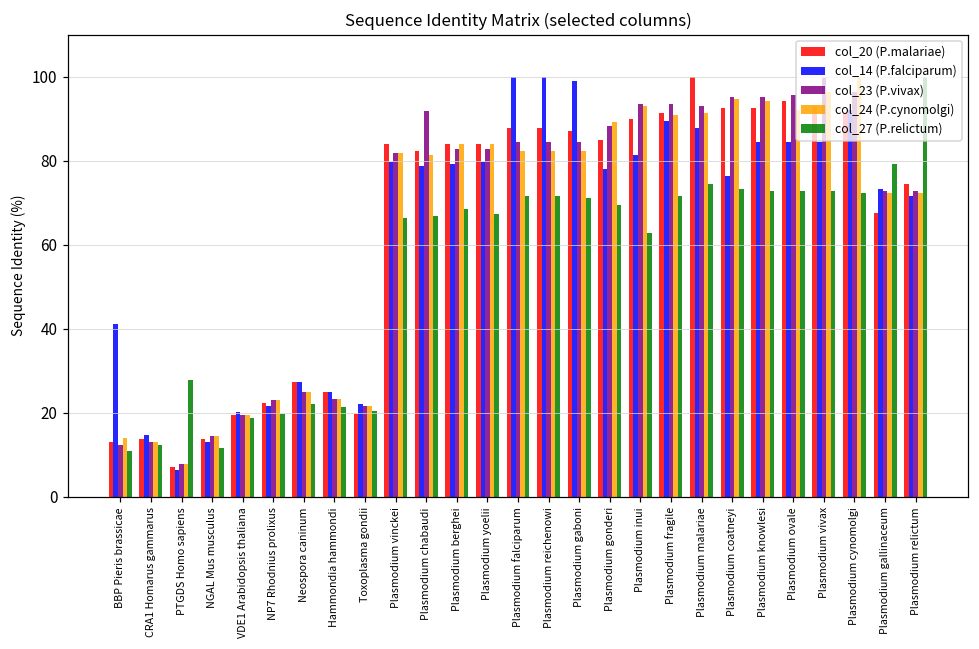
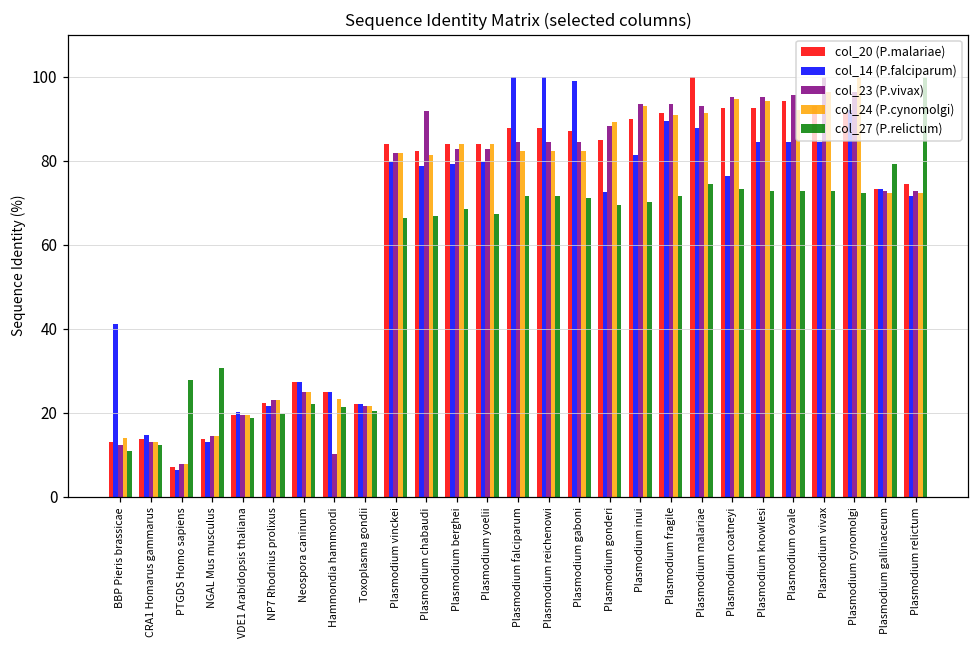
col_27 (P.relictum), NGAL Mus musculus: 11 -> 31
col_23 (P.vivax), Hammondia hammondi: 23 -> 10
col_20 (P.malariae), Toxoplasma gondii: 20 -> 22
col_14 (P.falciparum), Plasmodium gonderi: 78 -> 73
col_27 (P.relictum), Plasmodium inui: 63 -> 70
col_20 (P.malariae), Plasmodium gallinaceum: 67 -> 73
